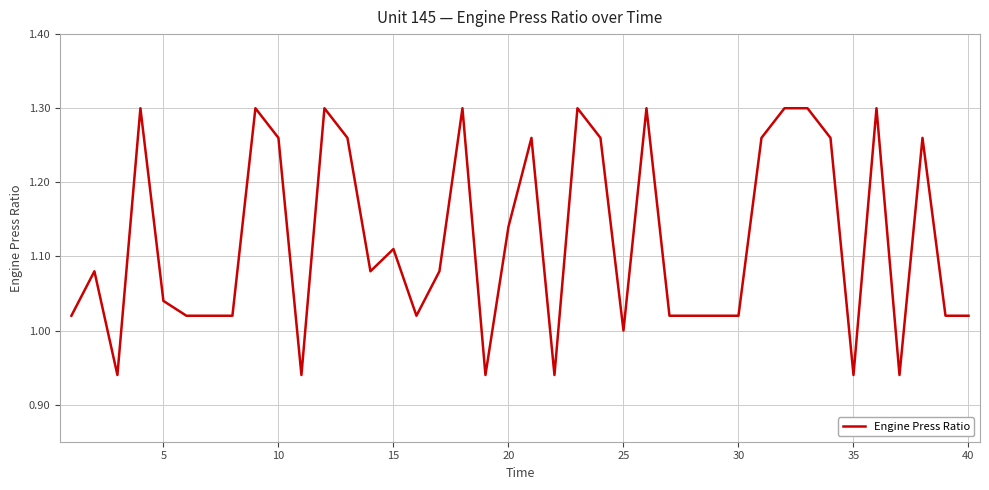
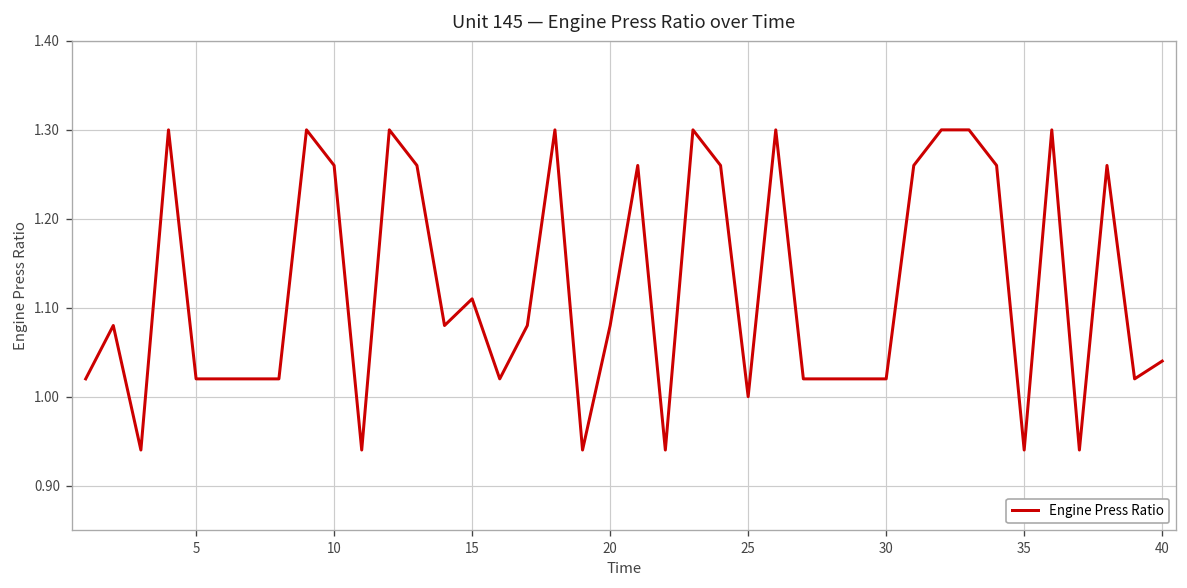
5: 1.04 -> 1.02
20: 1.14 -> 1.08
40: 1.02 -> 1.04
